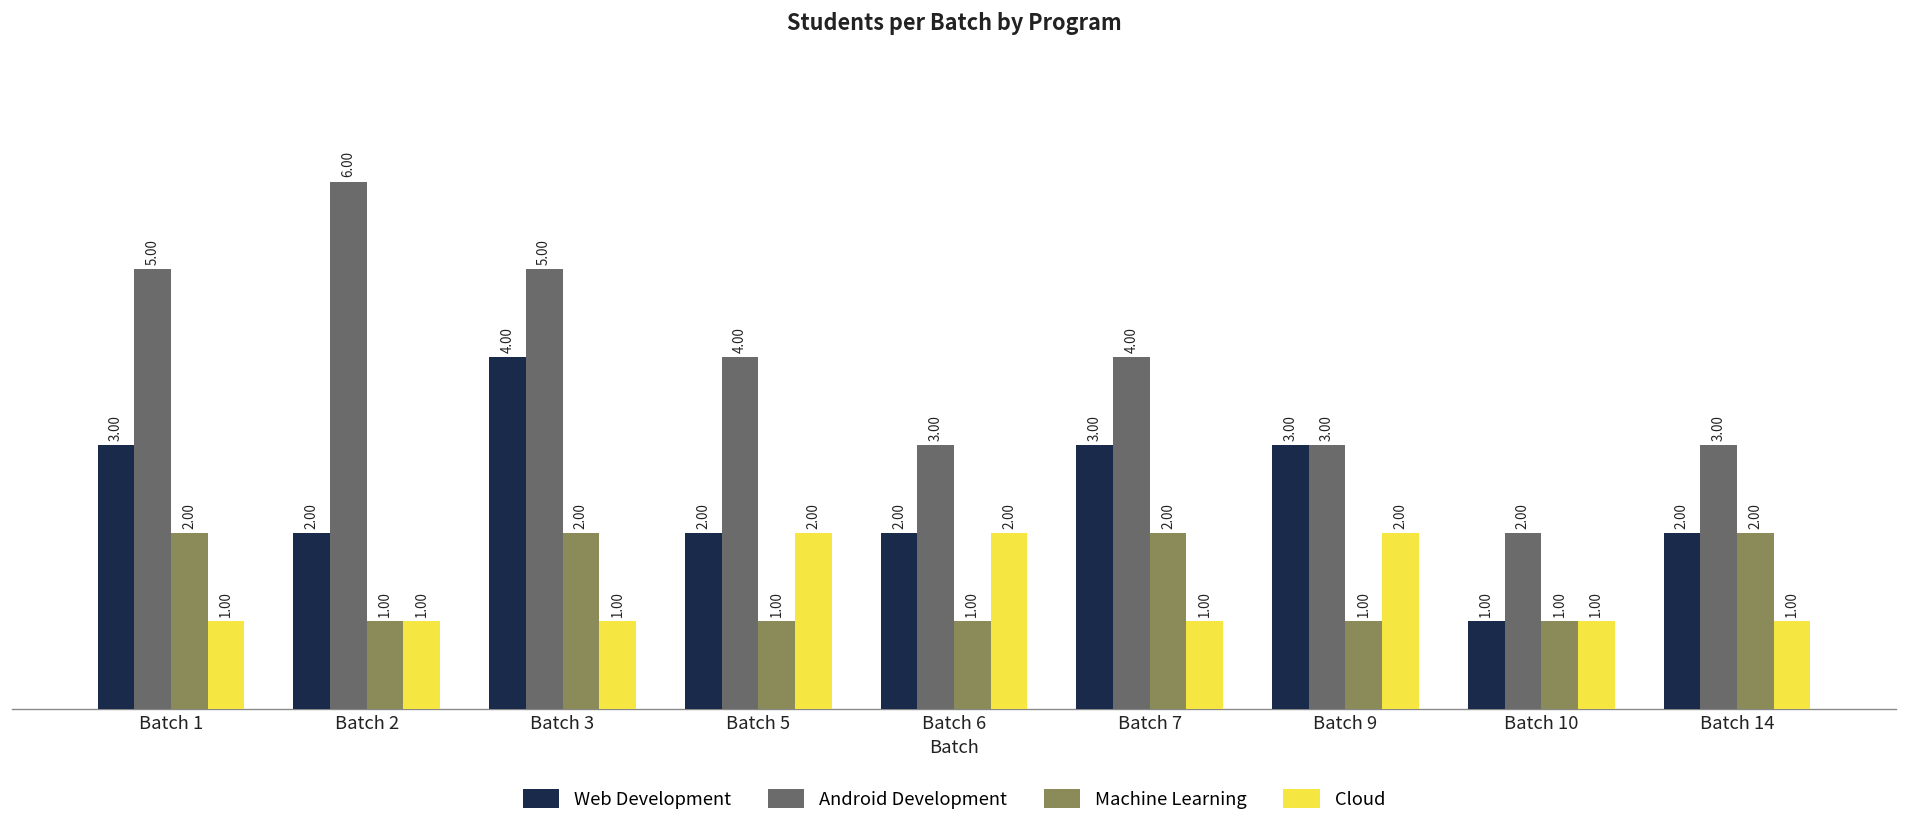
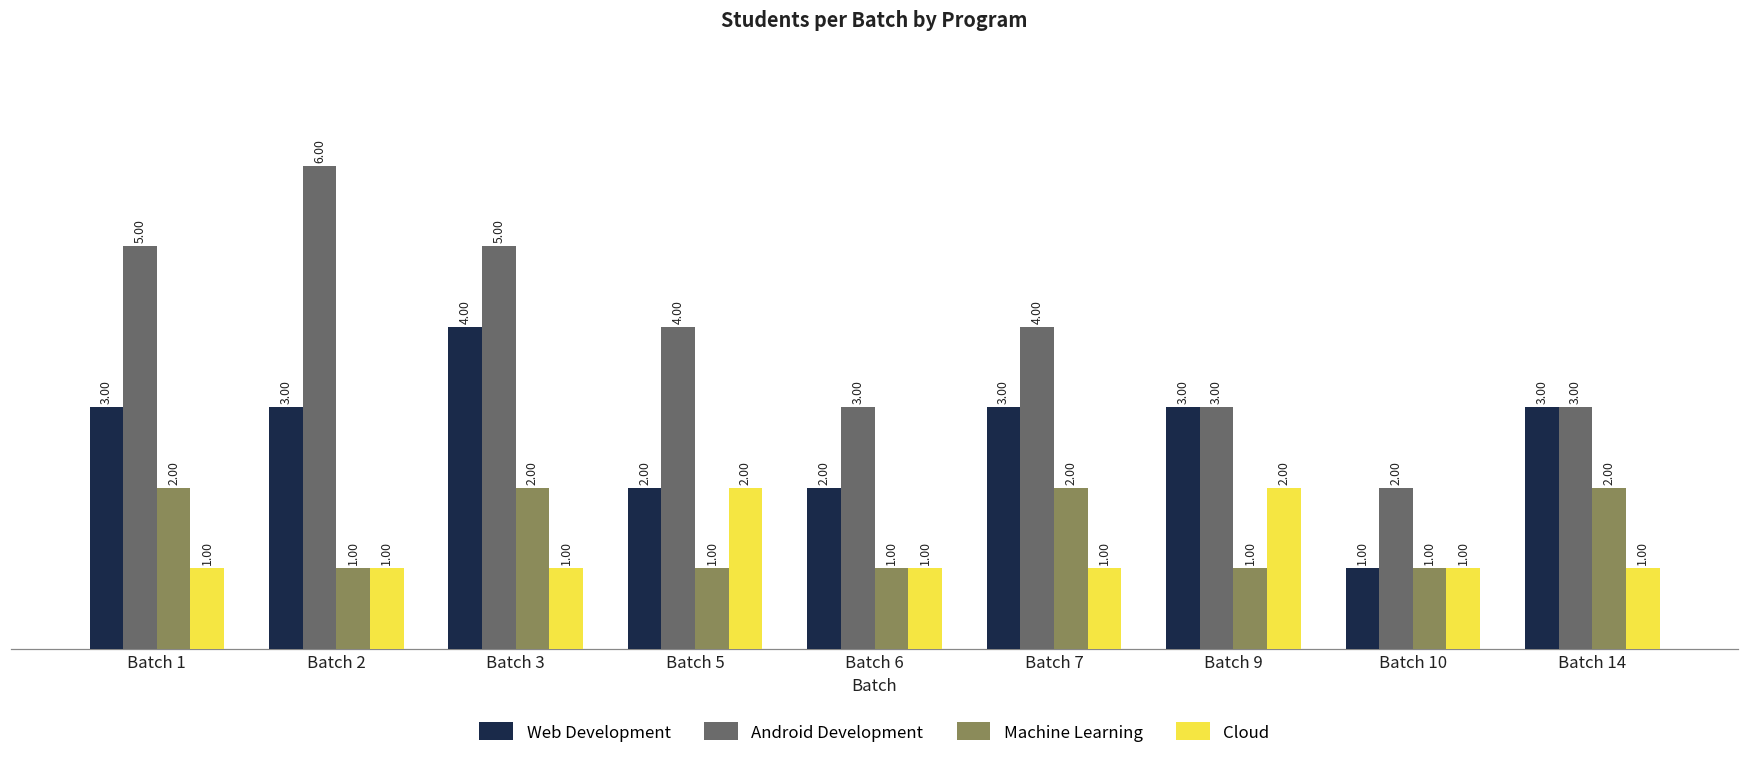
Web Development, Batch 2: 2.00 -> 3.00
Cloud, Batch 6: 2.00 -> 1.00
Web Development, Batch 14: 2.00 -> 3.00
